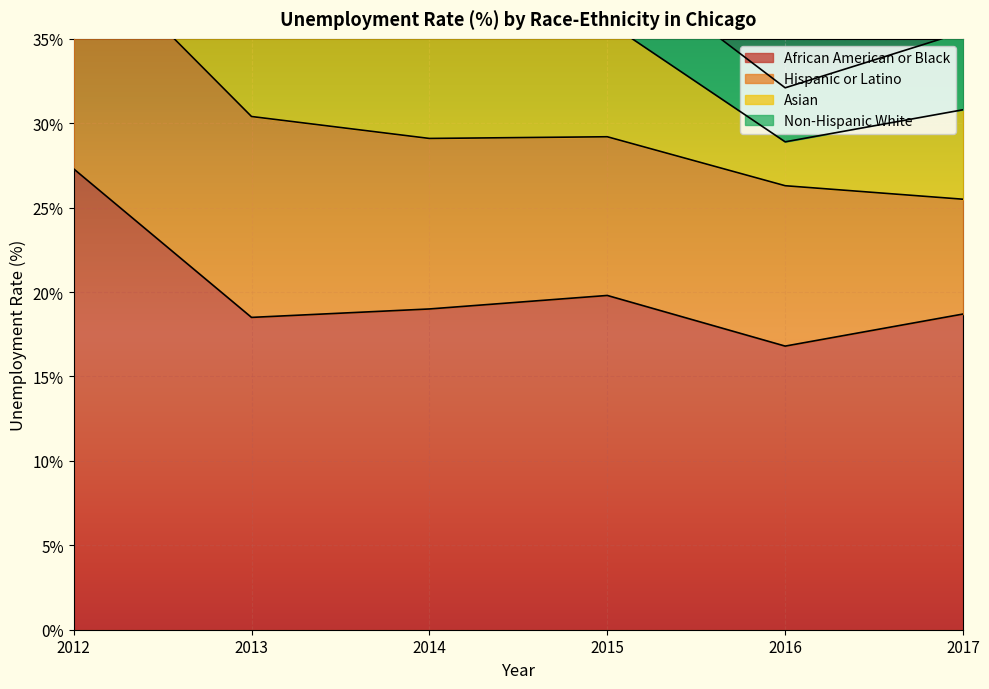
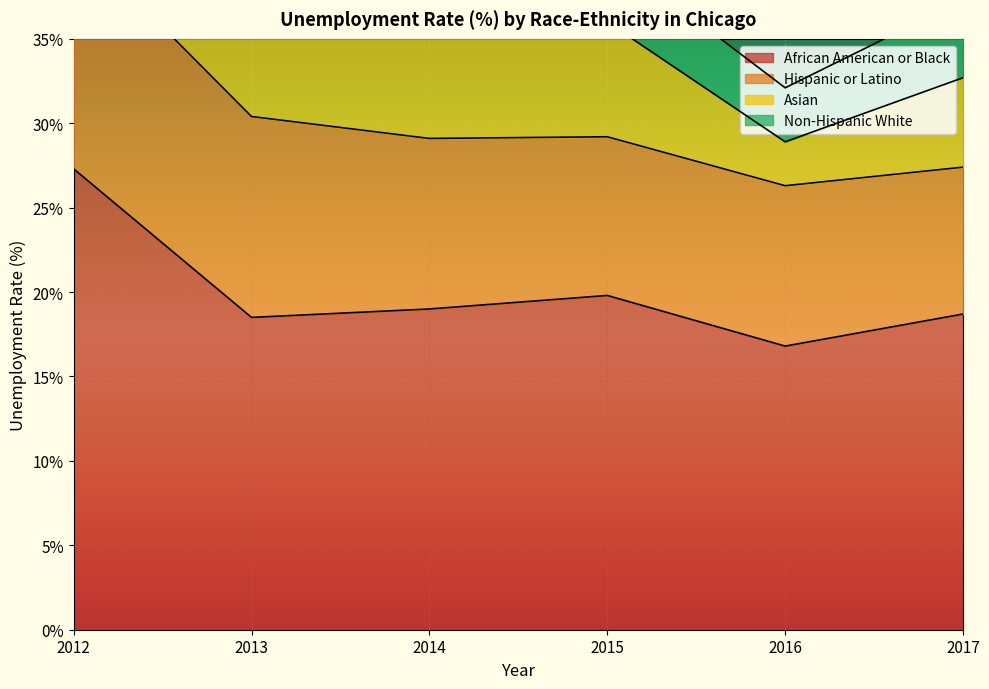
Hispanic or Latino, 2017: 6.8% -> 8.7%
